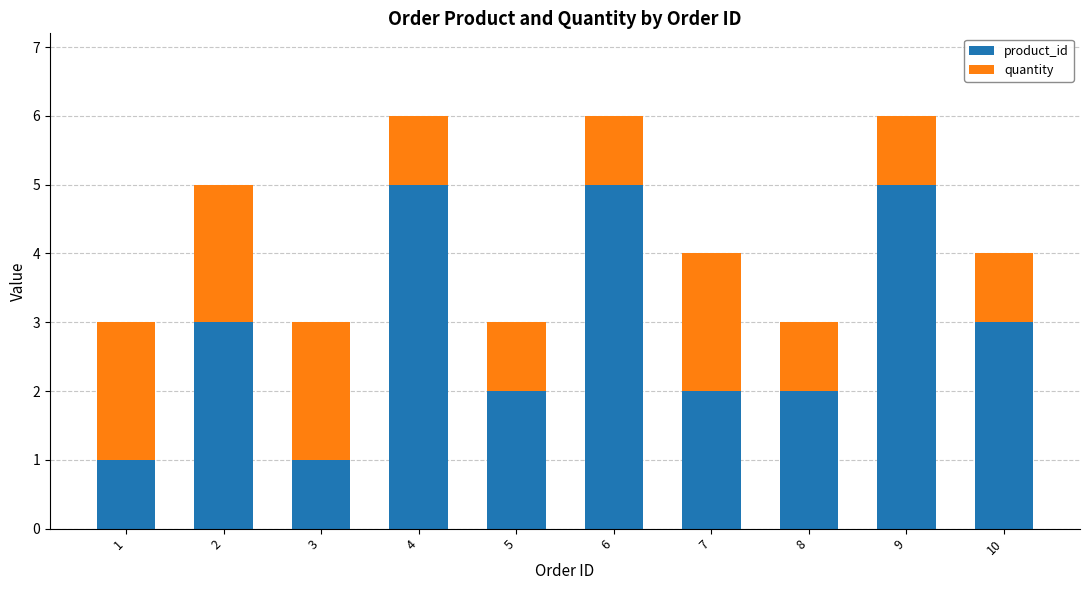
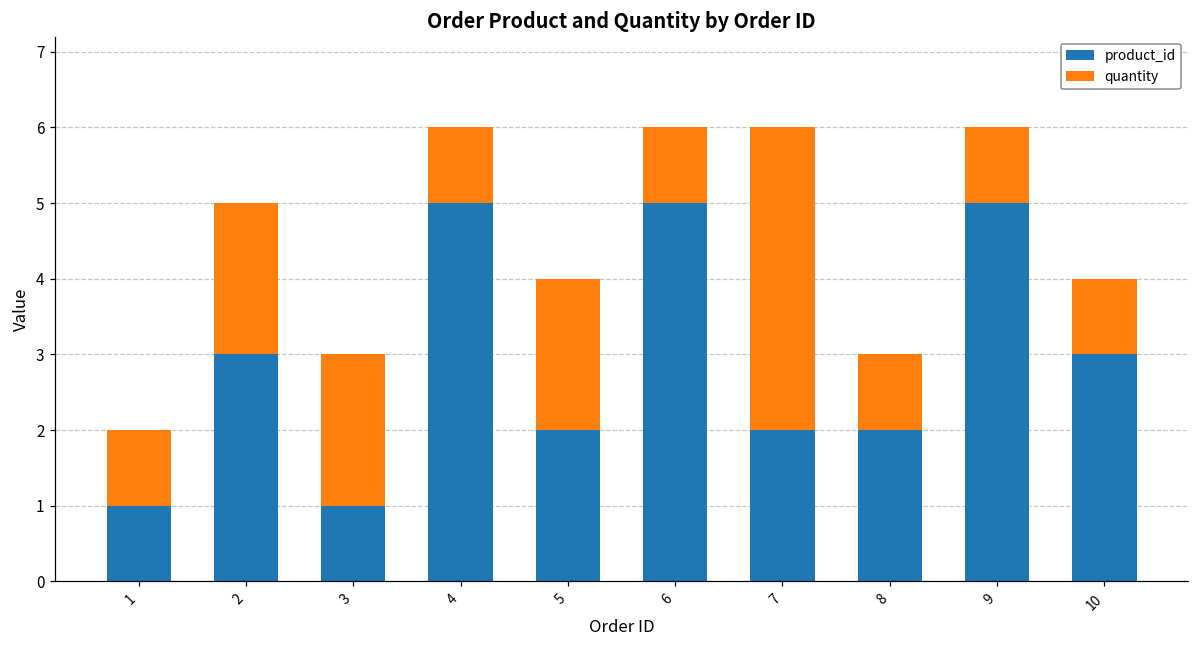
quantity, 1: 2 -> 1
quantity, 5: 1 -> 2
quantity, 7: 2 -> 4
